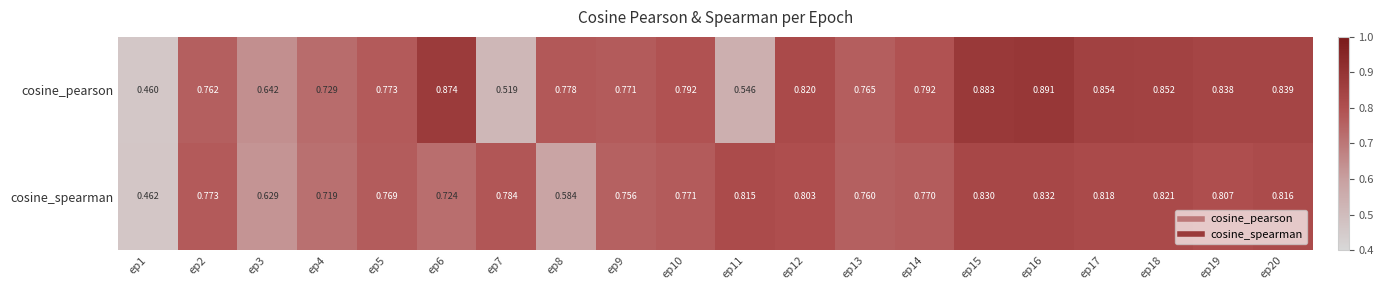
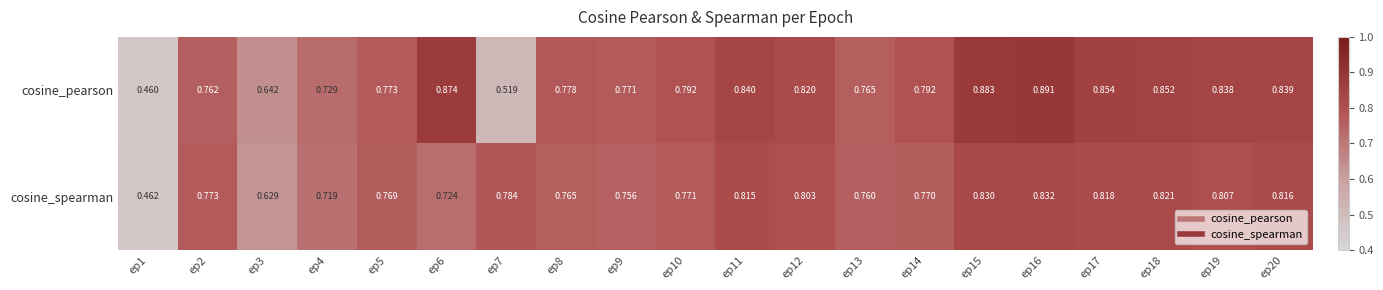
cosine_pearson, ep11: 0.546 -> 0.840
cosine_spearman, ep8: 0.584 -> 0.765
